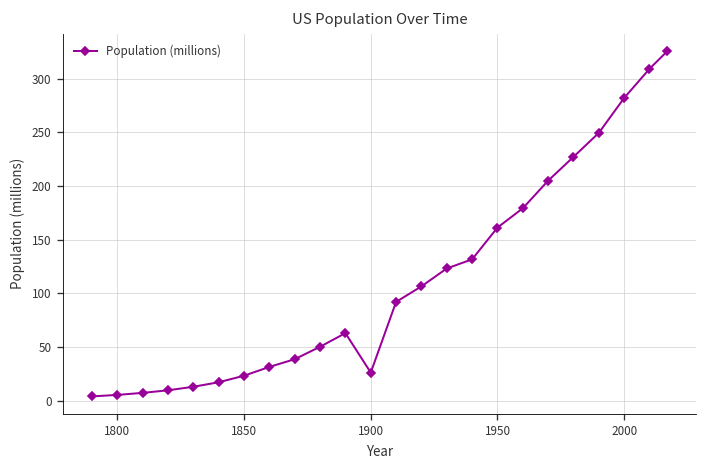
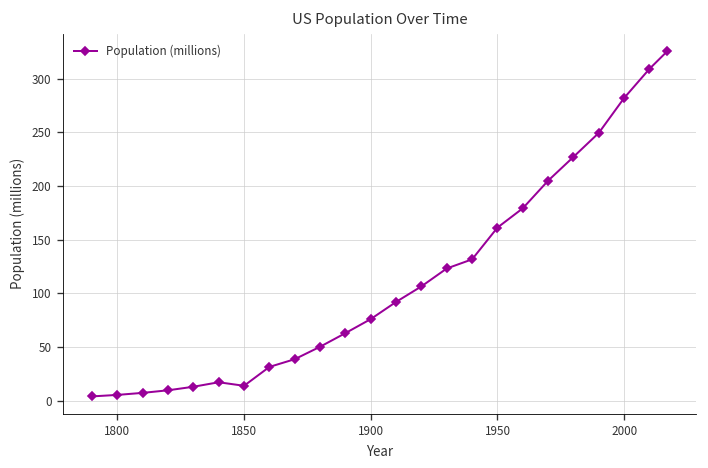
1850: 20 -> 10
1900: 30 -> 80
